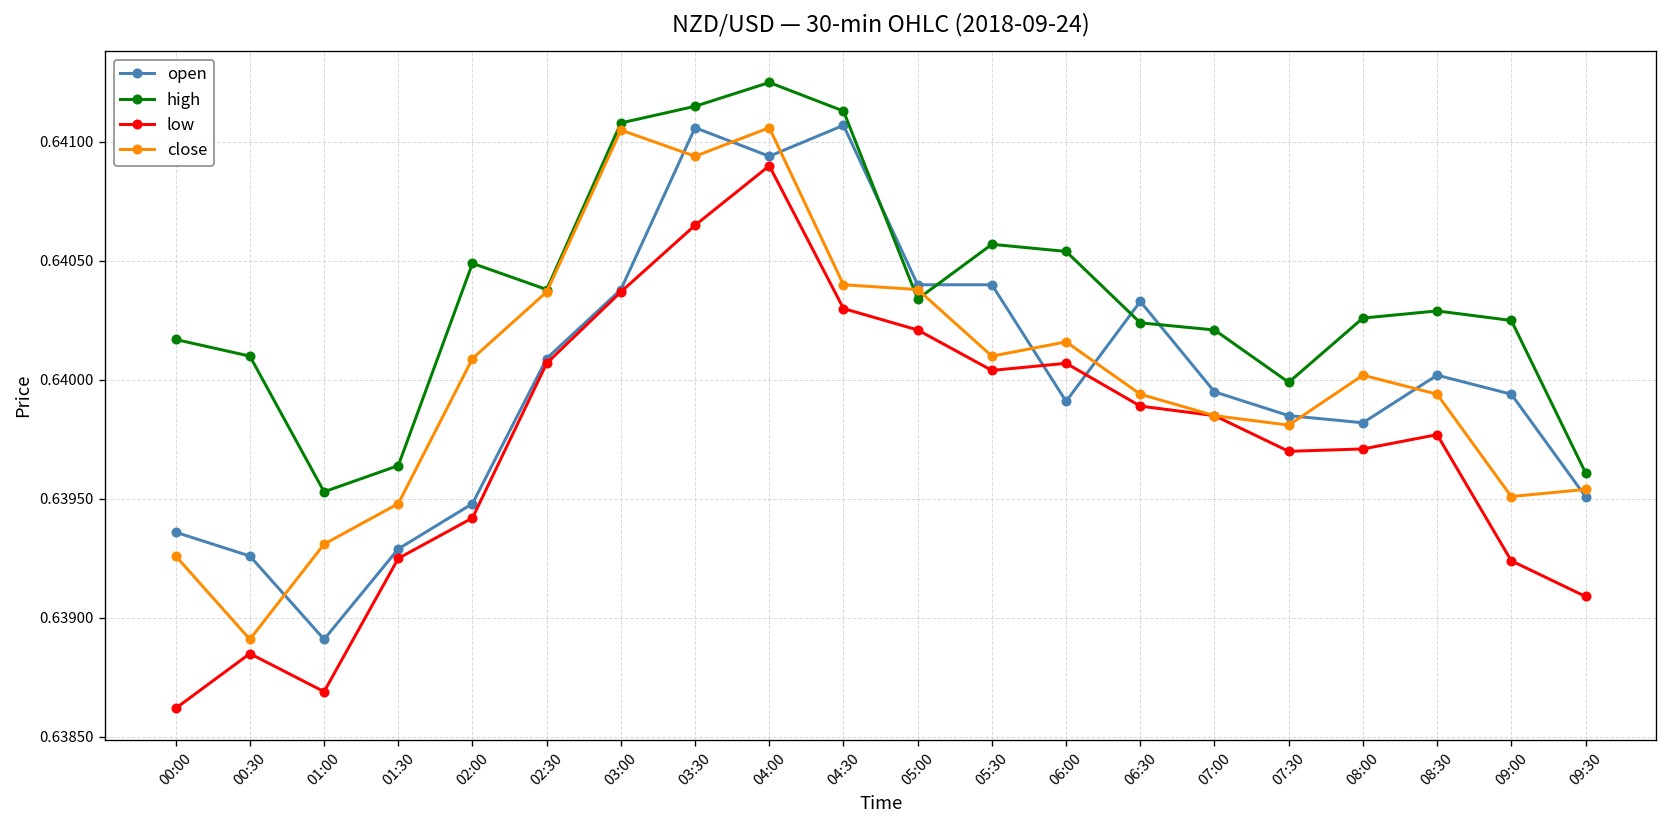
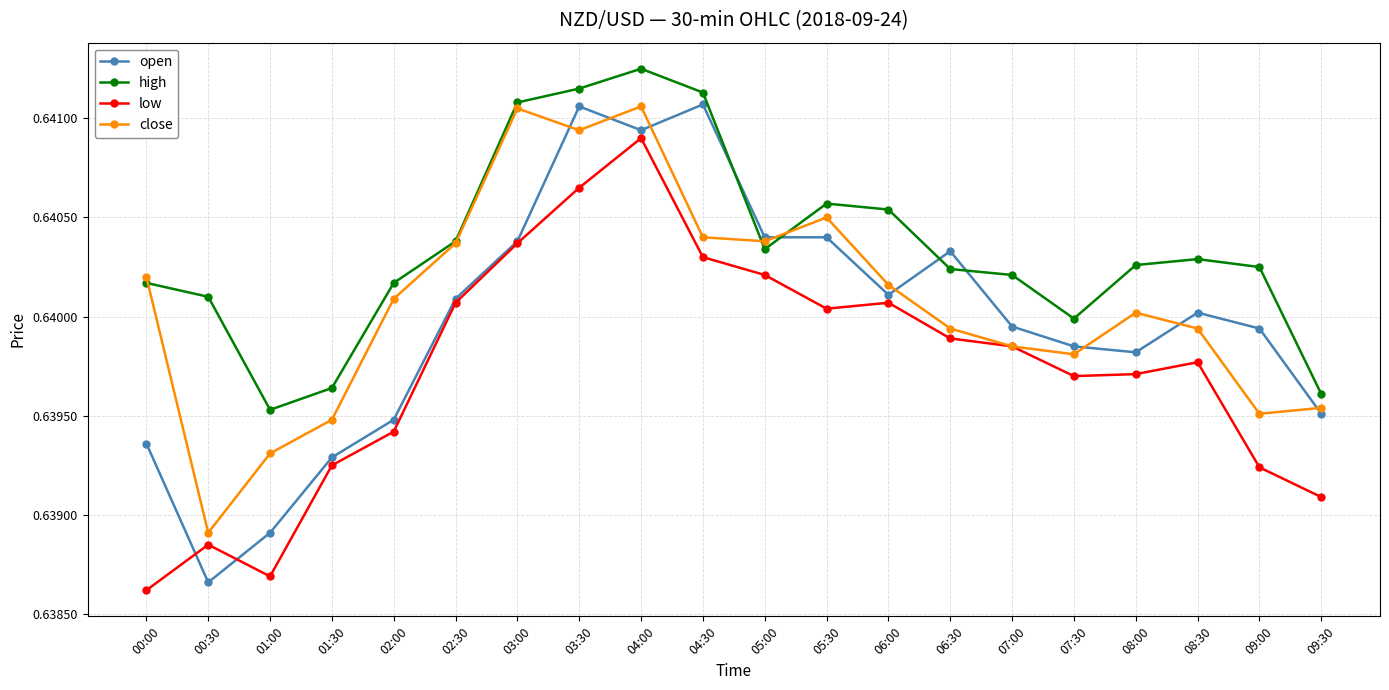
close, 00:00: 0.63926 -> 0.64020
open, 00:30: 0.63926 -> 0.63866
high, 02:00: 0.64049 -> 0.64017
close, 05:30: 0.6401 -> 0.6405
open, 06:00: 0.63991 -> 0.64011
